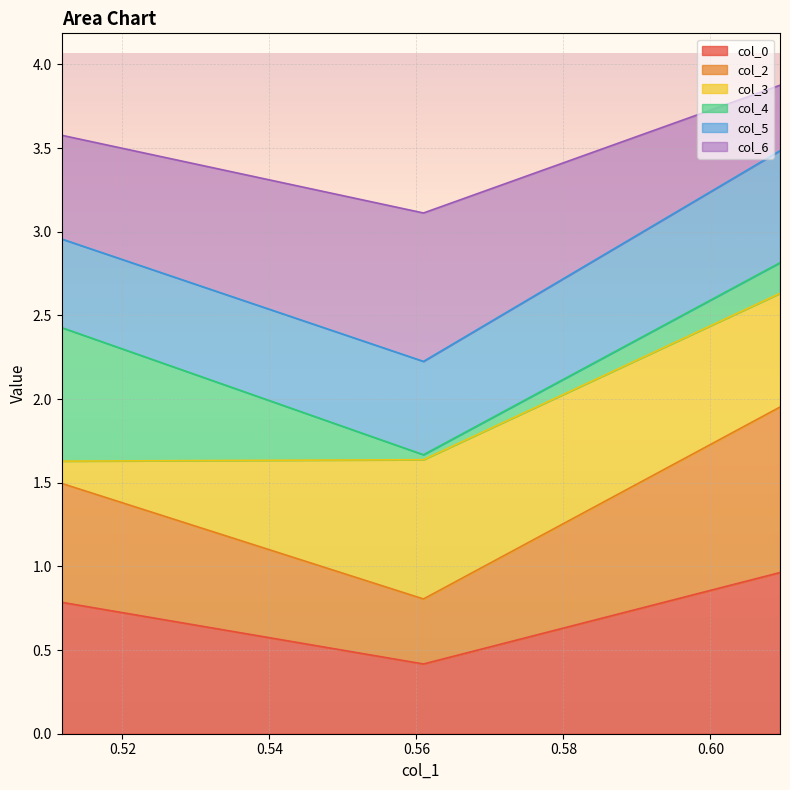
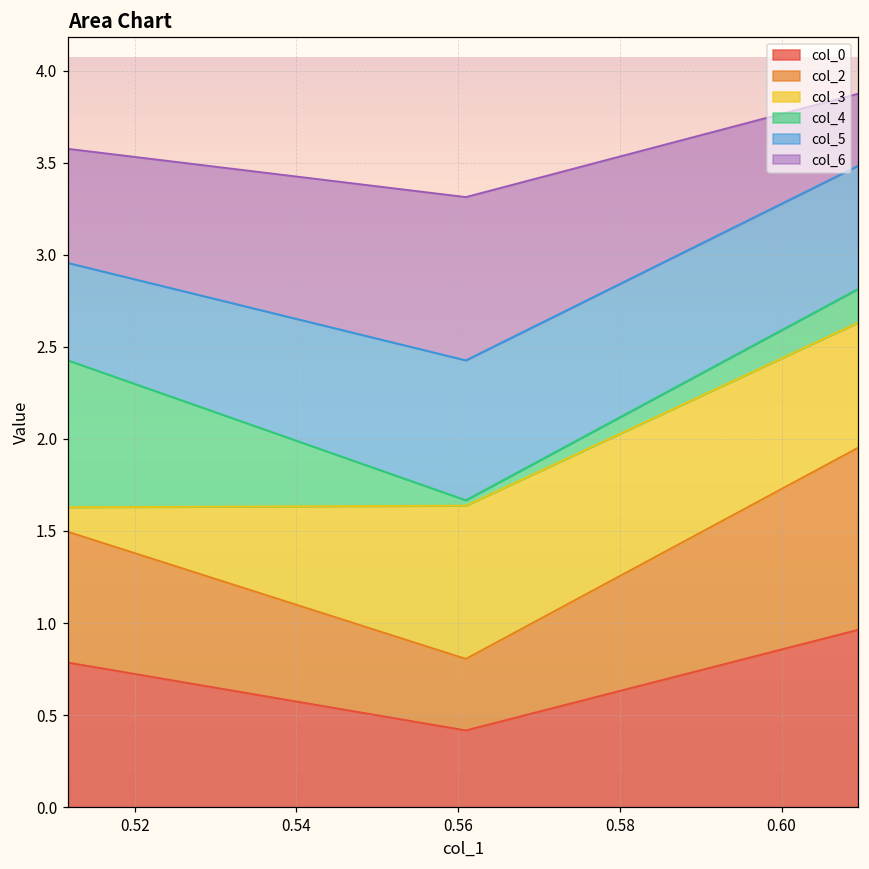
col_5, 0.56: 0.56 -> 0.76
